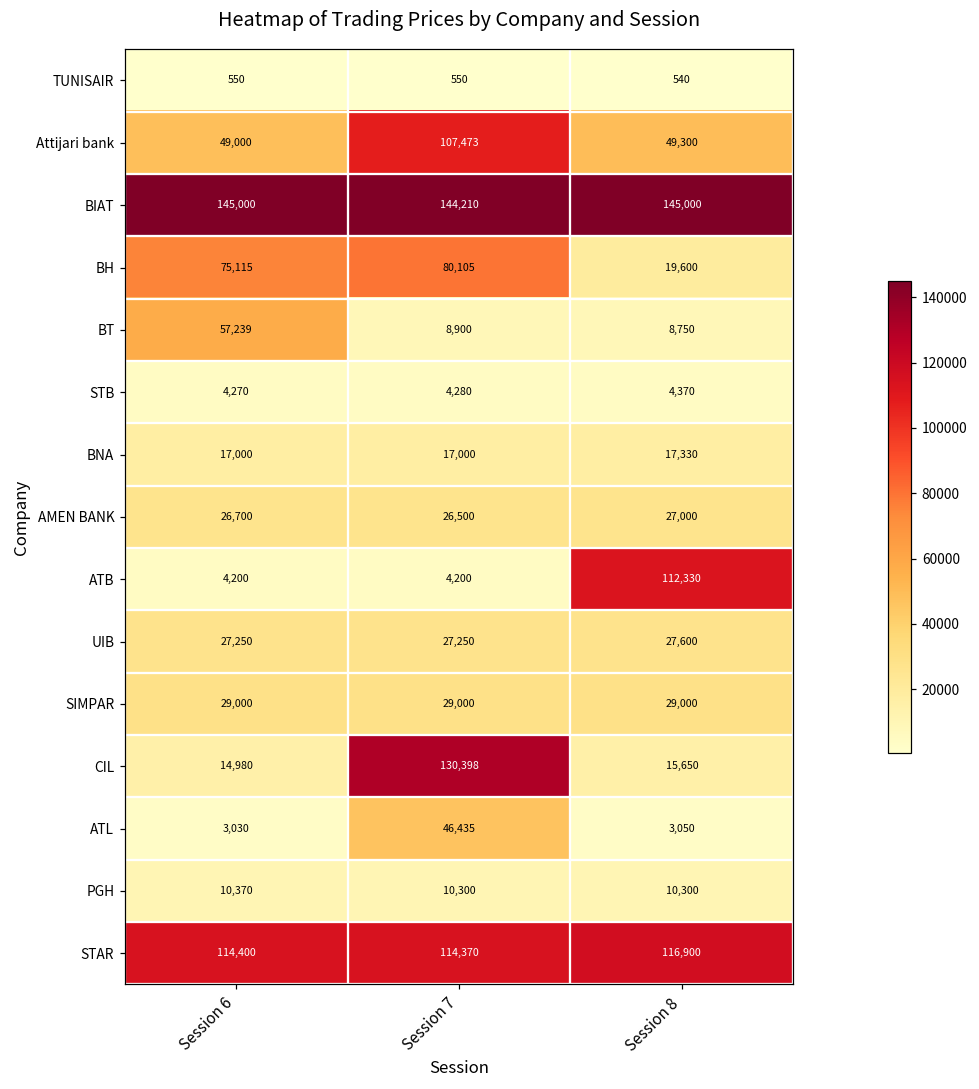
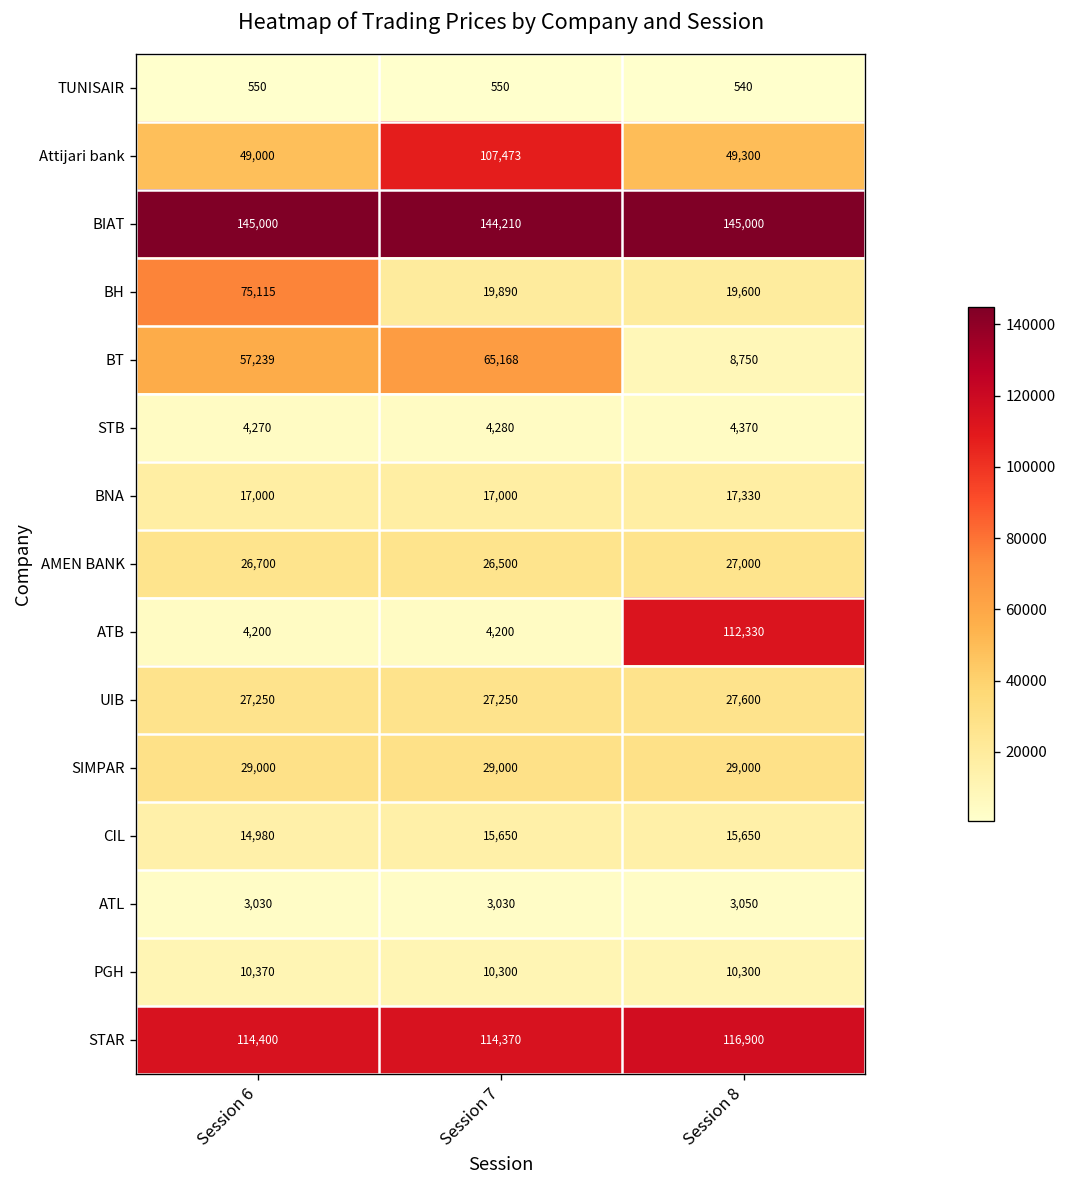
BH, Session 7: 80,105 -> 19,890
BT, Session 7: 8,900 -> 65,168
CIL, Session 7: 130,398 -> 15,650
ATL, Session 7: 46,435 -> 3,030
